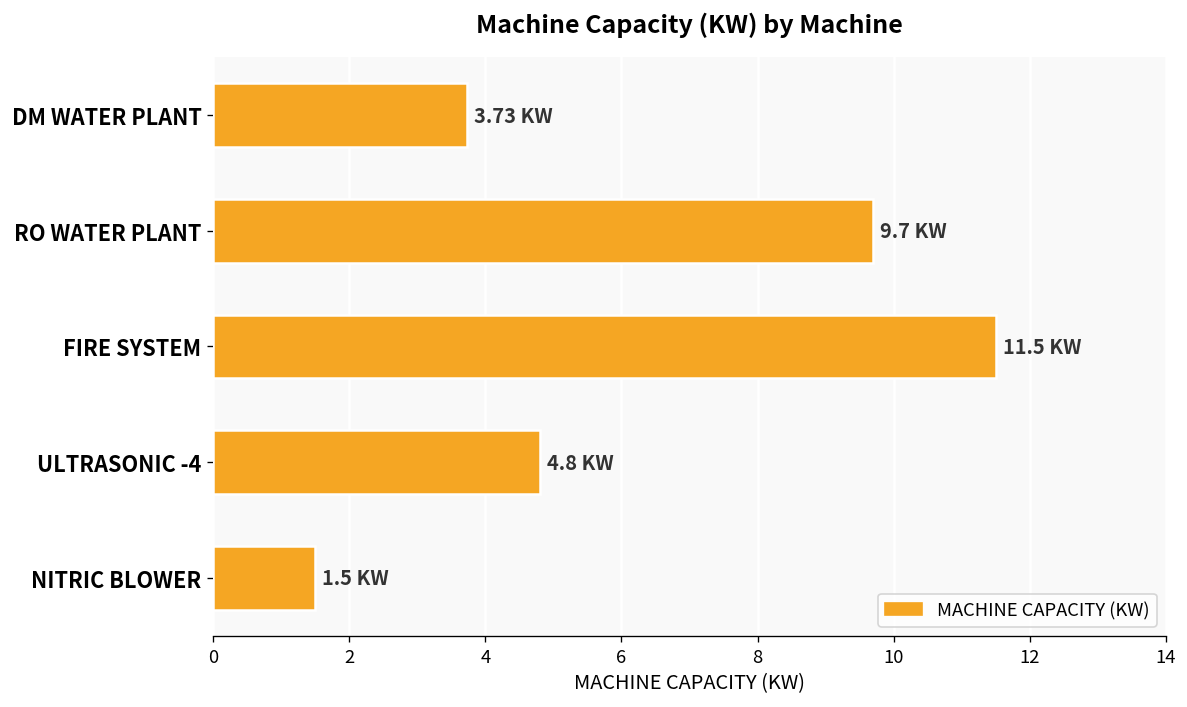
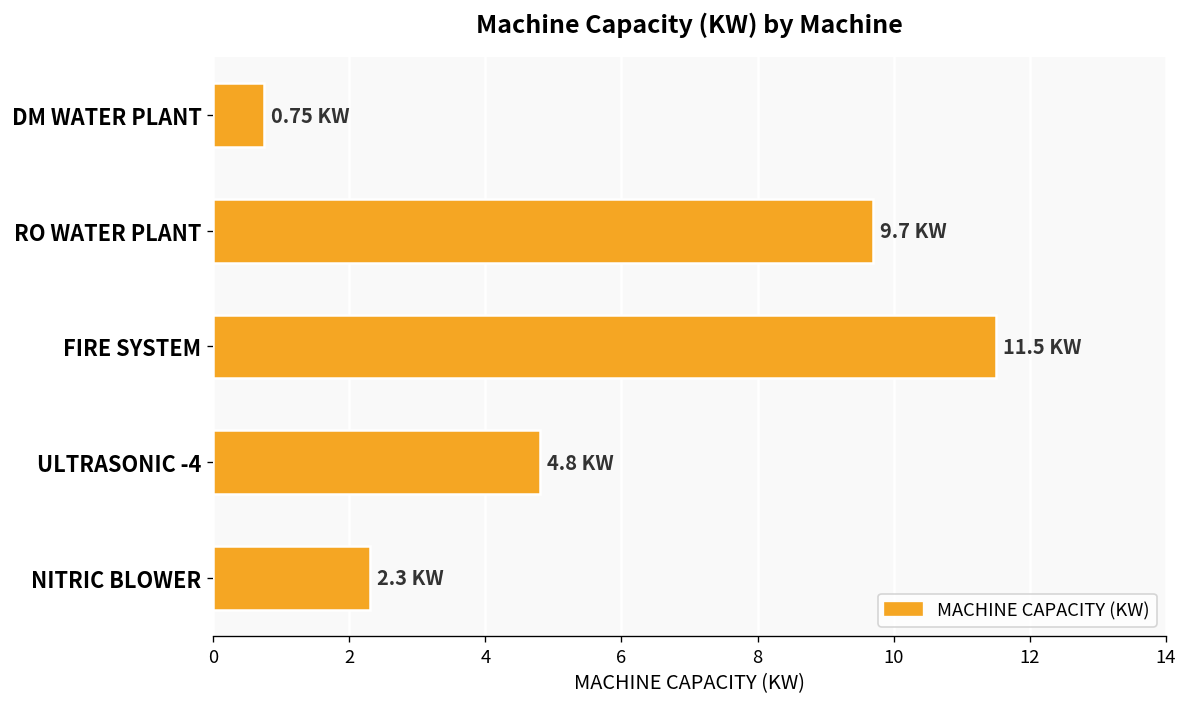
DM WATER PLANT: 3.73 -> 0.75
NITRIC BLOWER: 1.5 -> 2.3
